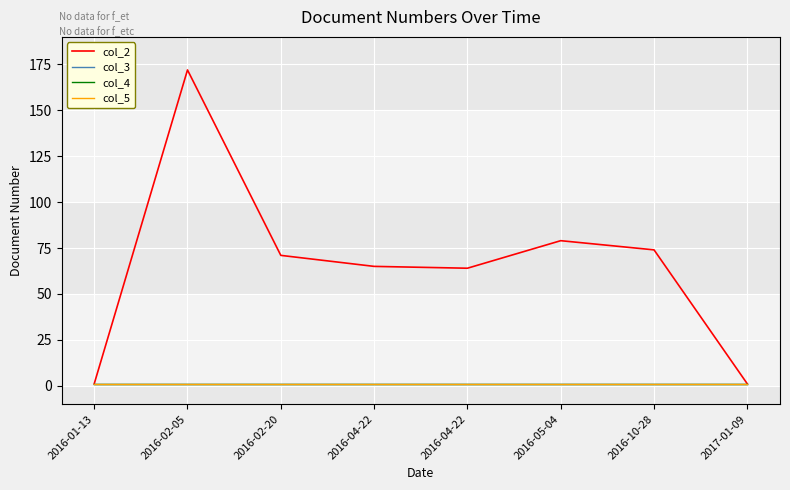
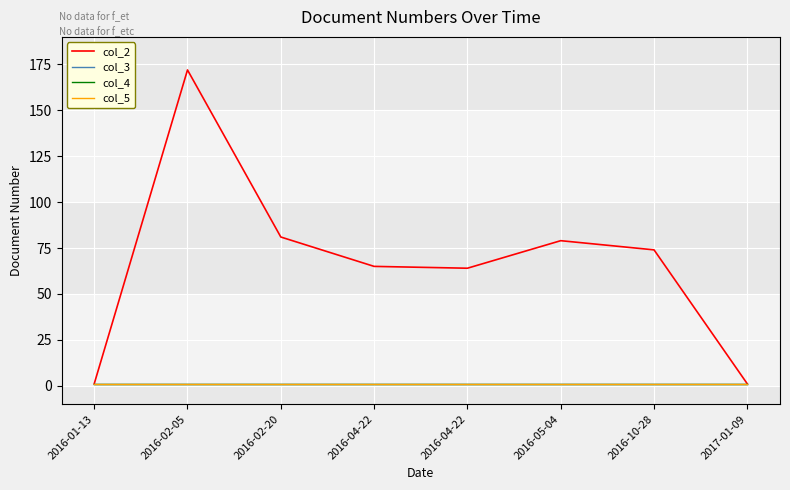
col_2, 2016-02-20: 71 -> 81
